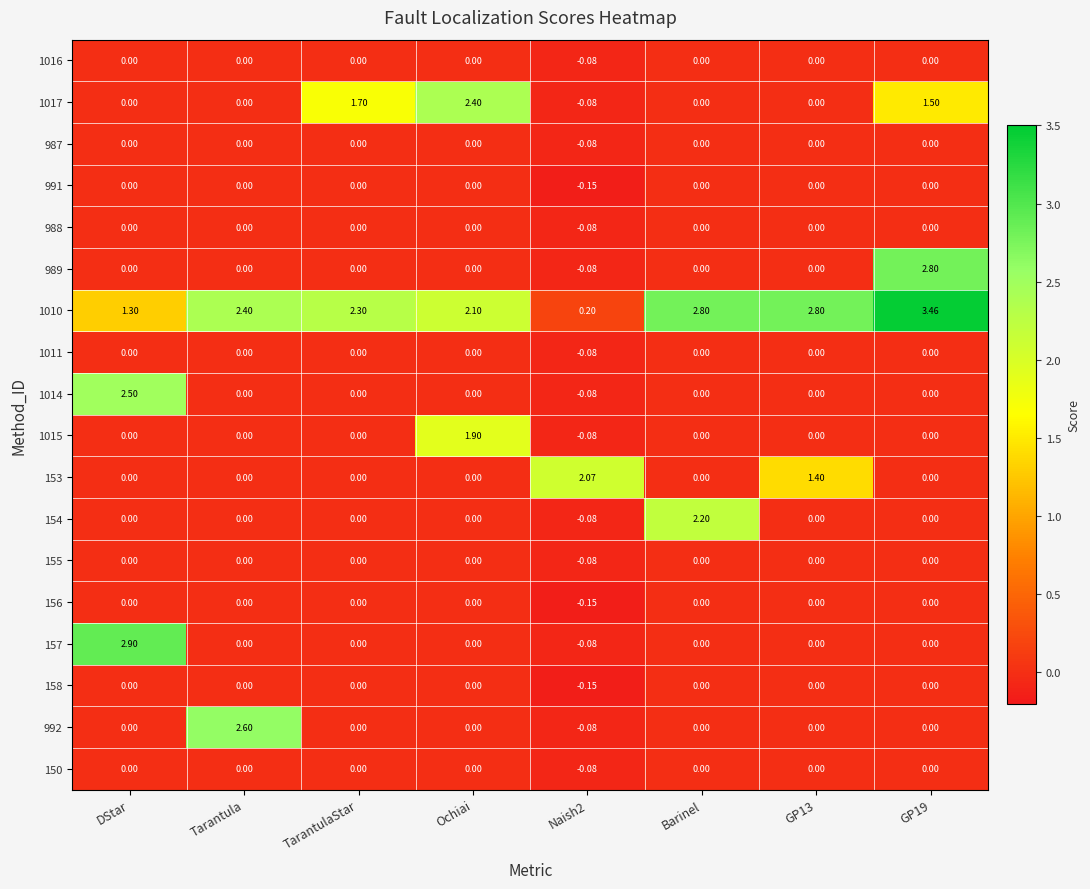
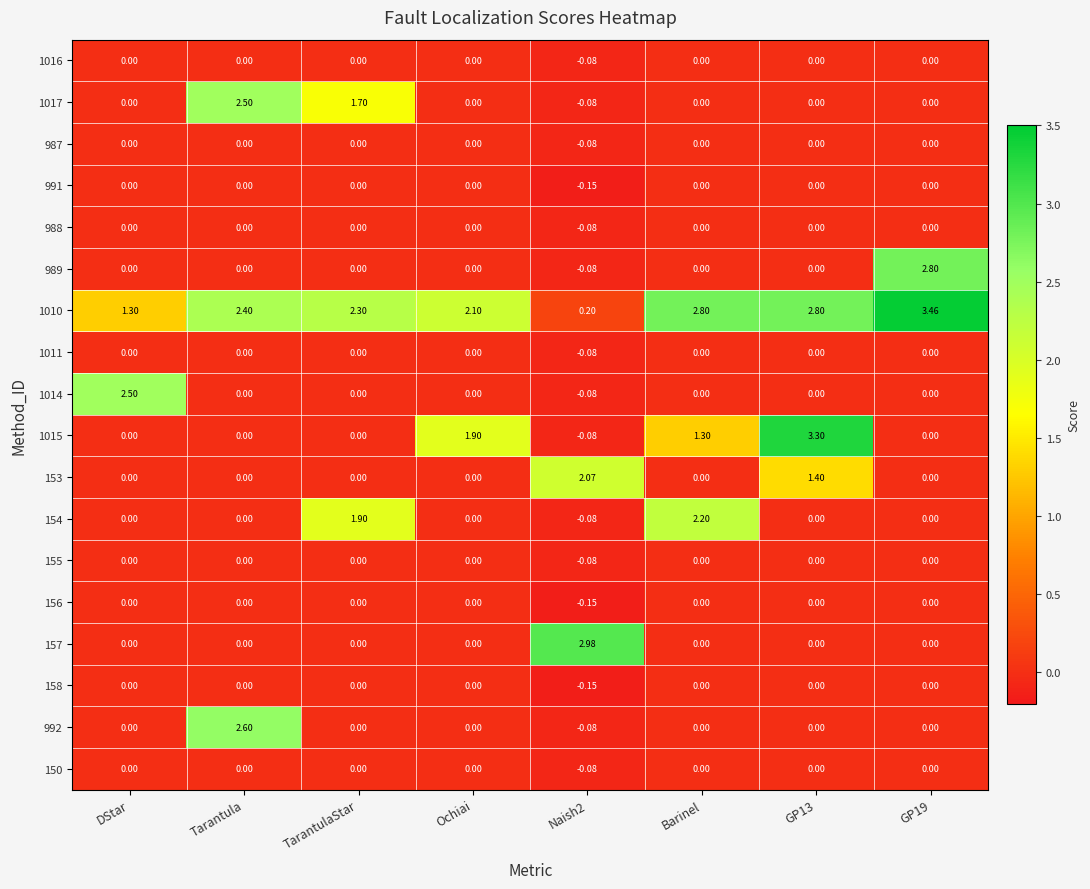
1017, Tarantula: 0.00 -> 2.50
1017, Ochiai: 2.40 -> 0.00
1017, GP19: 1.50 -> 0.00
1015, Barinel: 0.00 -> 1.30
1015, GP13: 0.00 -> 3.30
154, TarantulaStar: 0.00 -> 1.90
157, DStar: 2.90 -> 0.00
157, Naish2: -0.08 -> 2.98
